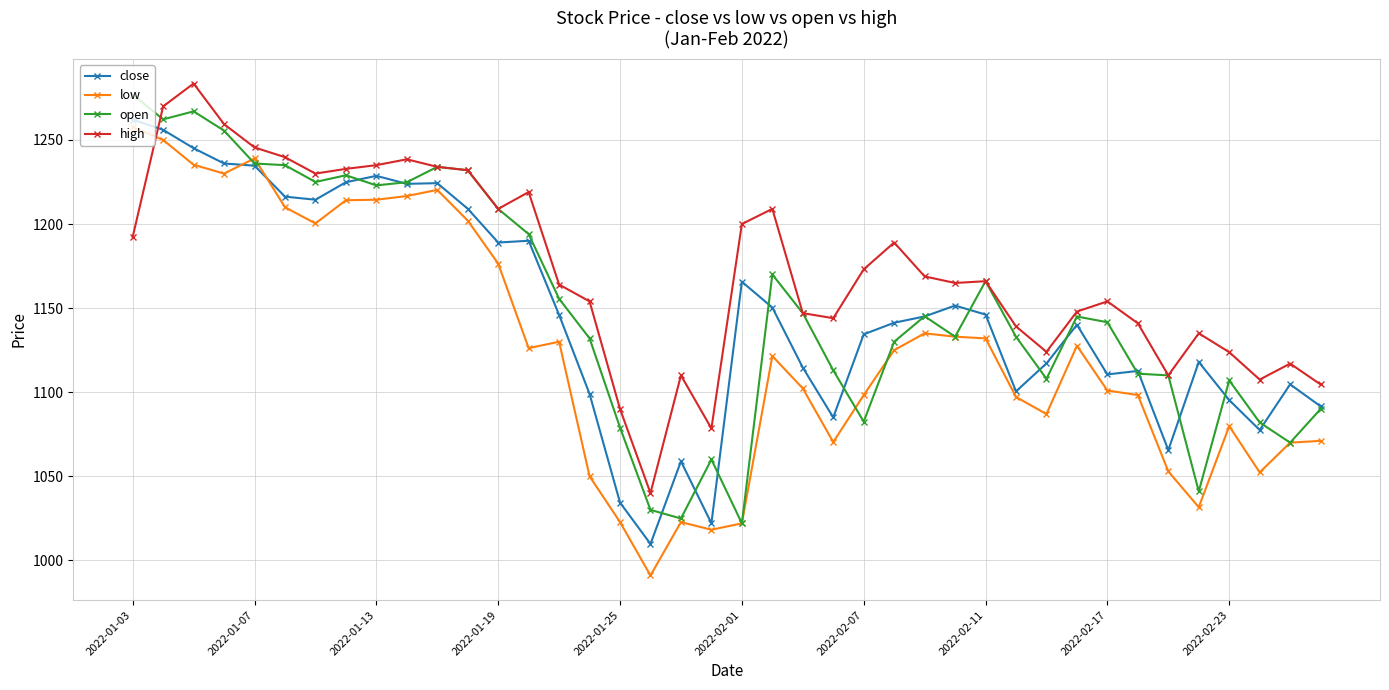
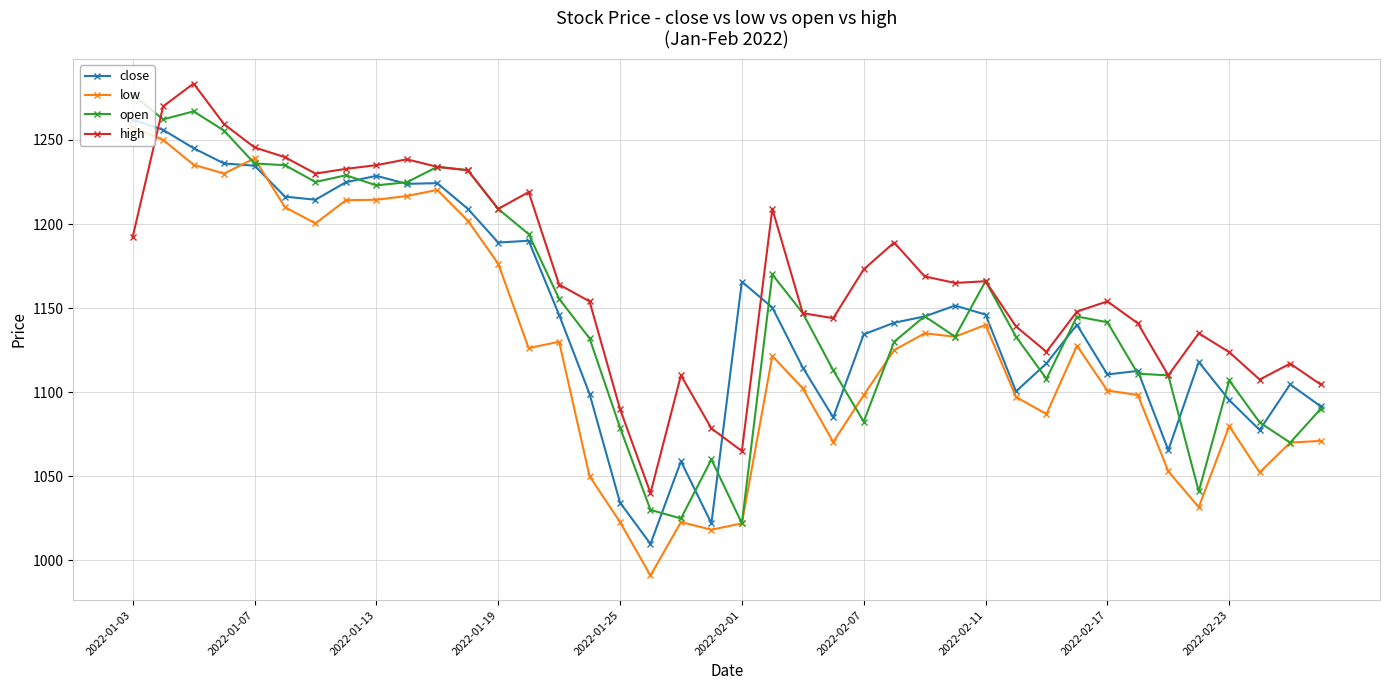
high, 2022-02-01: 1200 -> 1065
low, 2022-02-11: 1132 -> 1140
